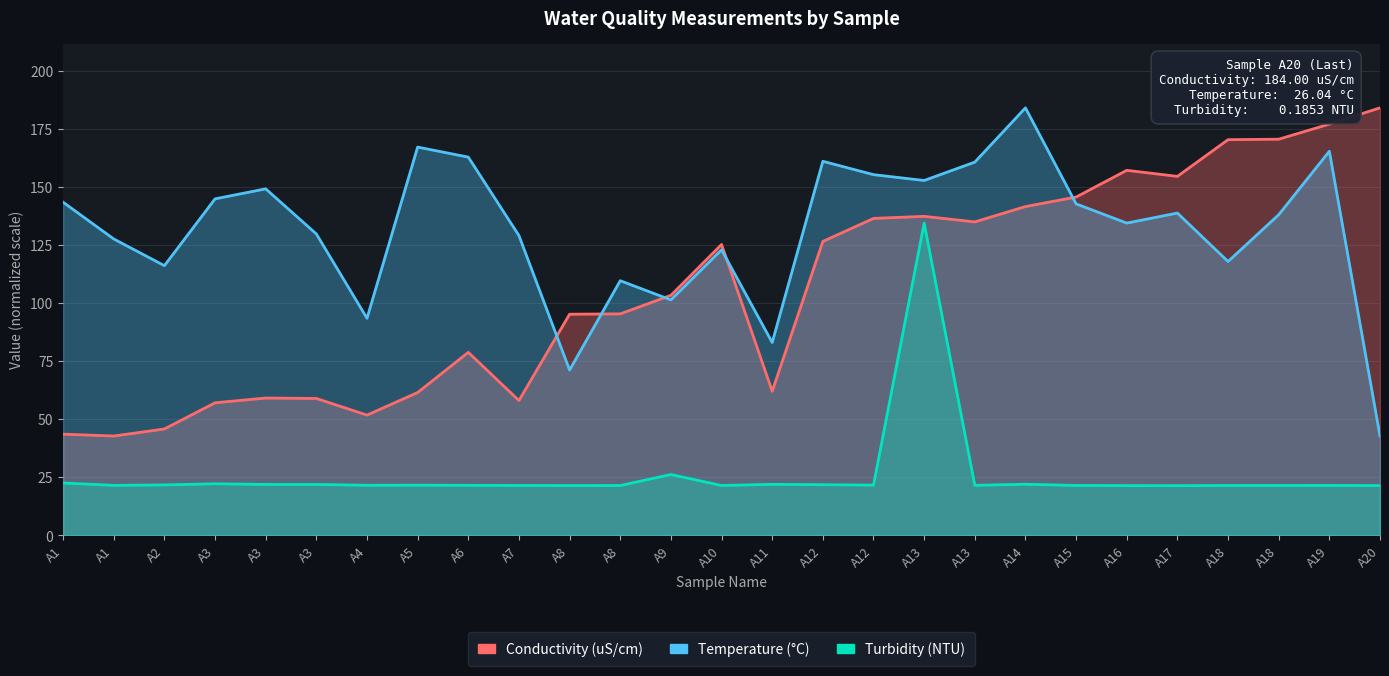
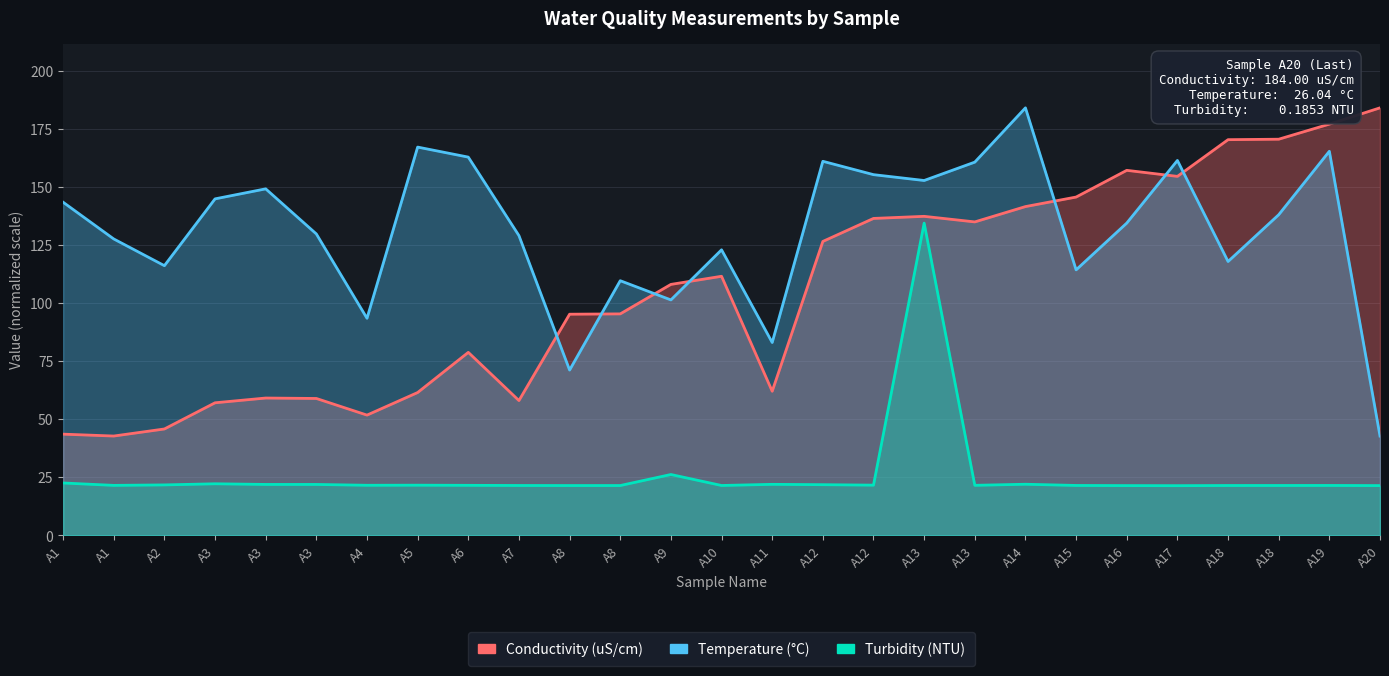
Conductivity (uS/cm), A9: 103 -> 108
Conductivity (uS/cm), A10: 125 -> 112
Temperature (°C), A15: 143 -> 114
Temperature (°C), A17: 139 -> 161
